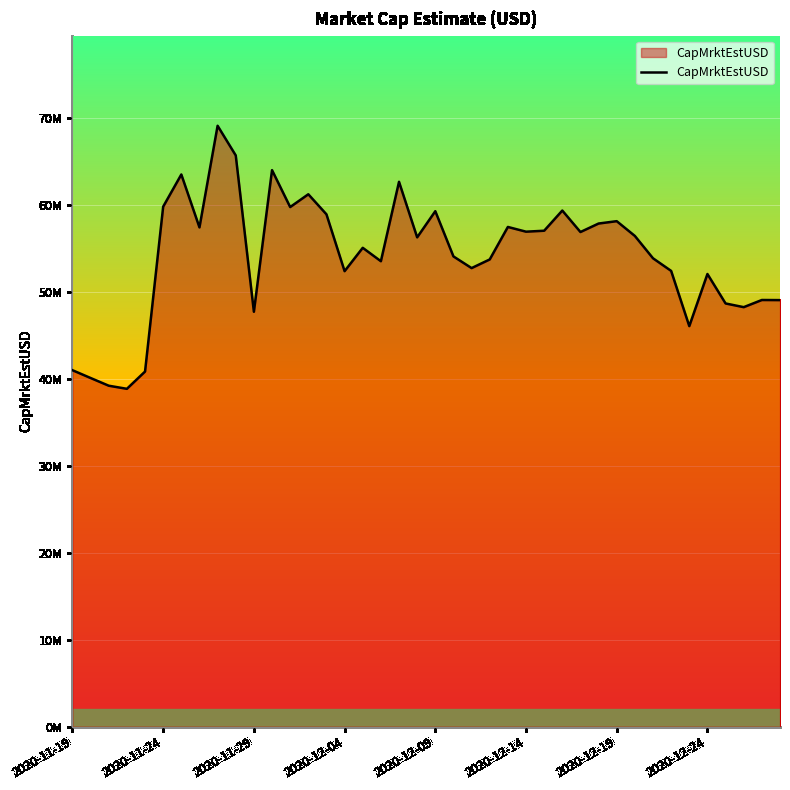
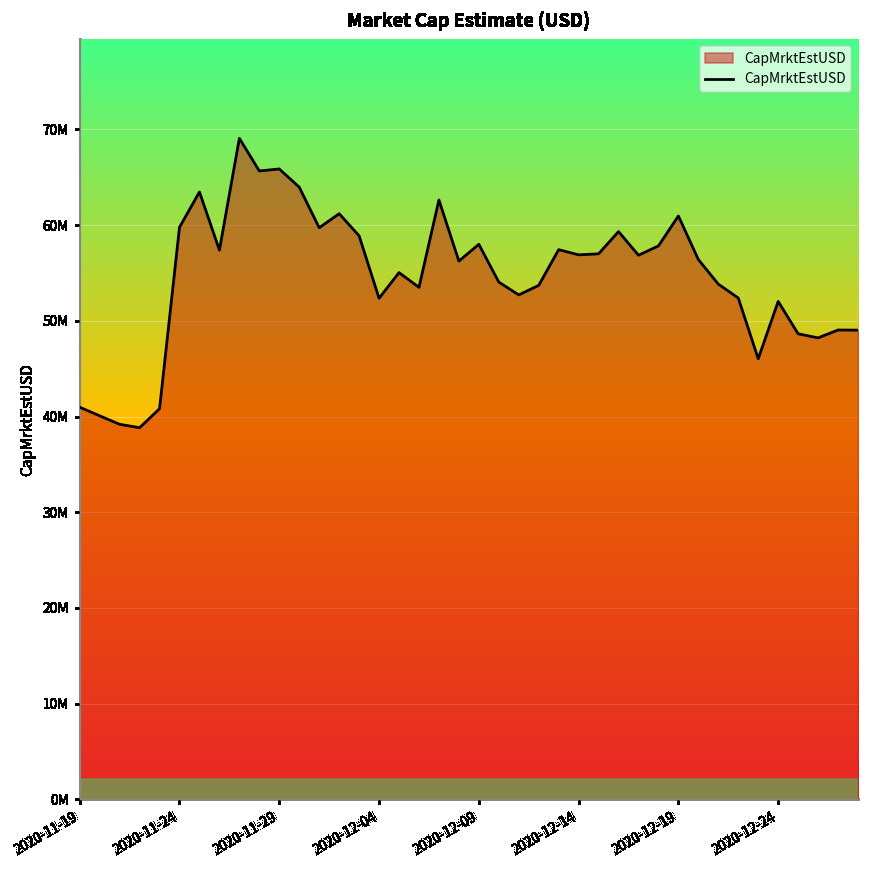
2020-11-29: 48000000 -> 66000000
2020-12-09: 59000000 -> 58000000
2020-12-19: 58000000 -> 61000000
